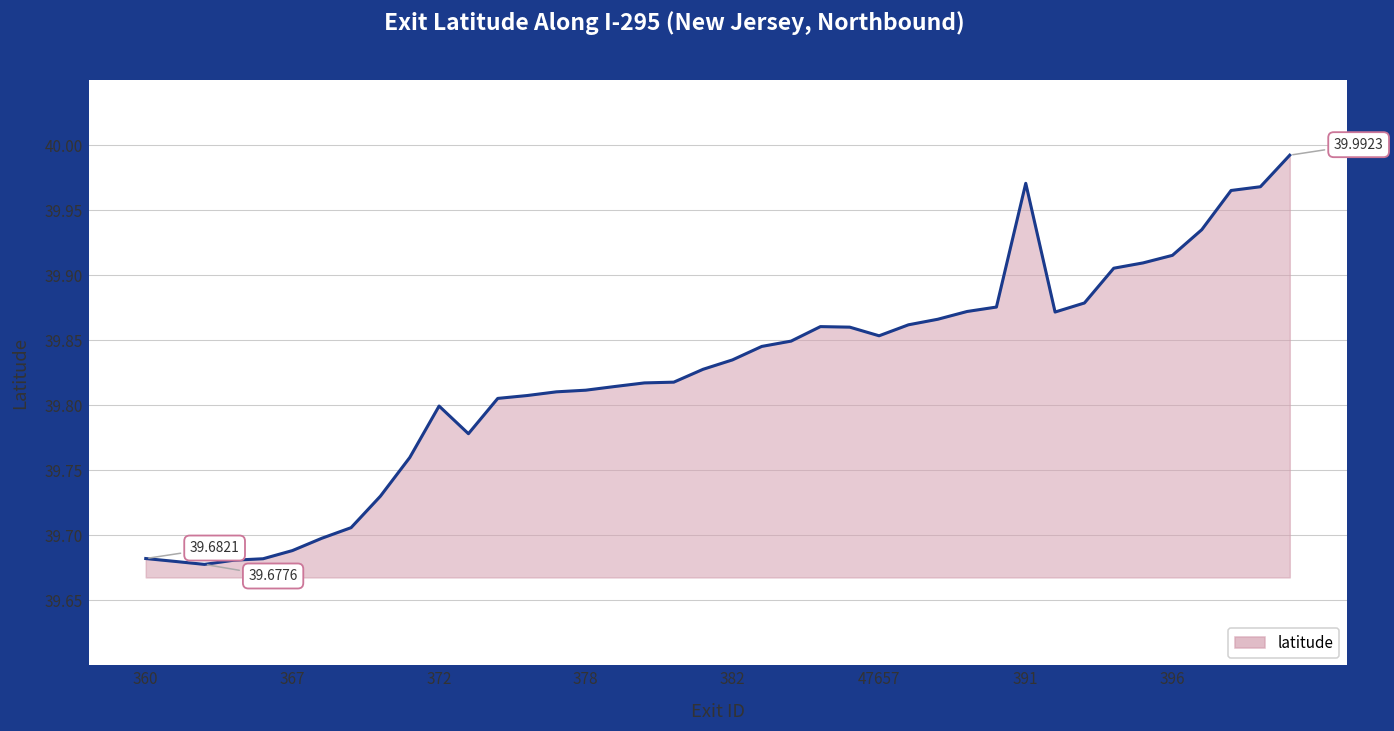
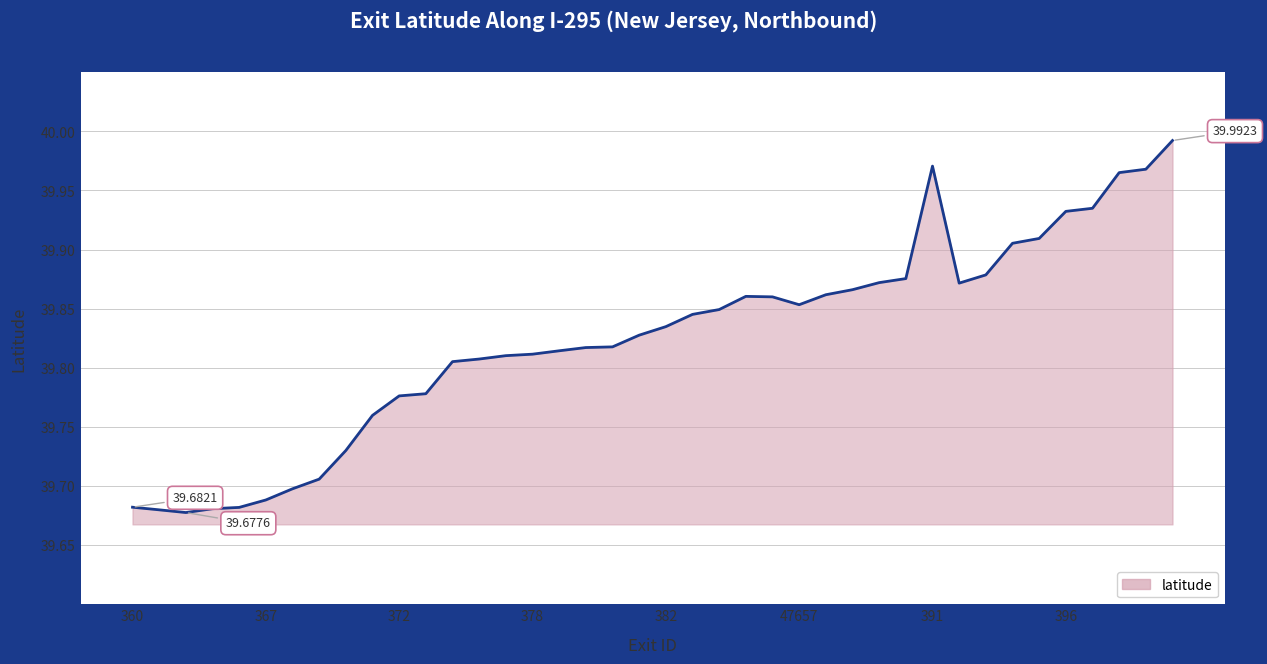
372: 39.799 -> 39.776
396: 39.915 -> 39.932
